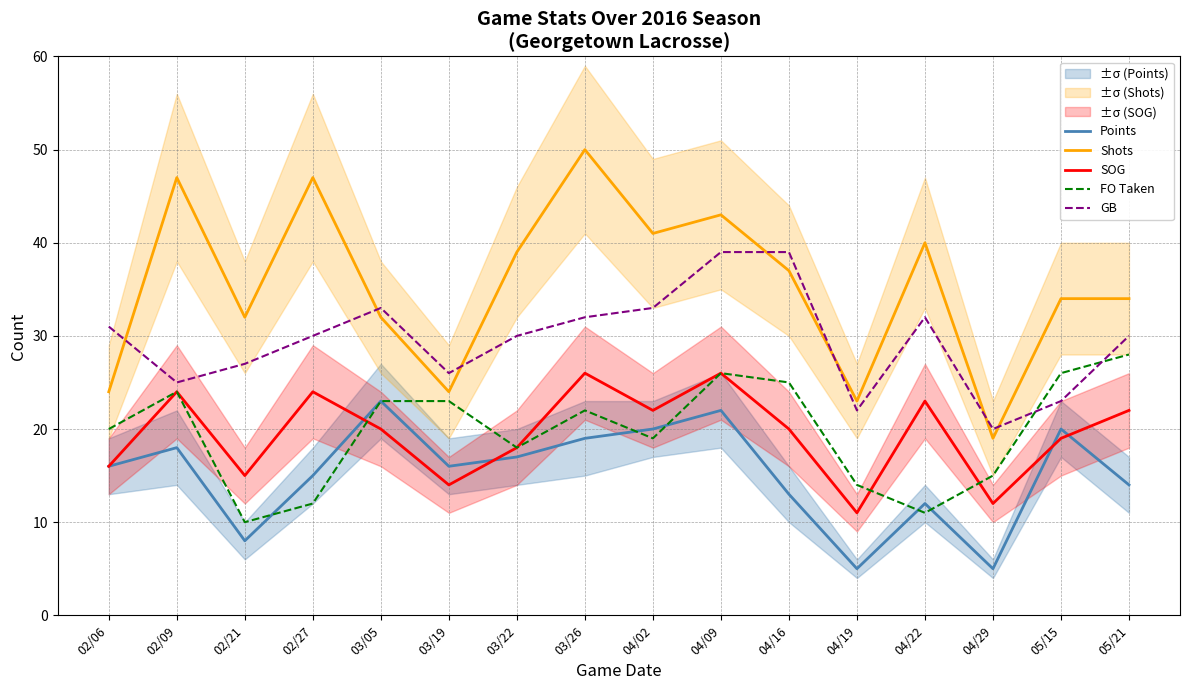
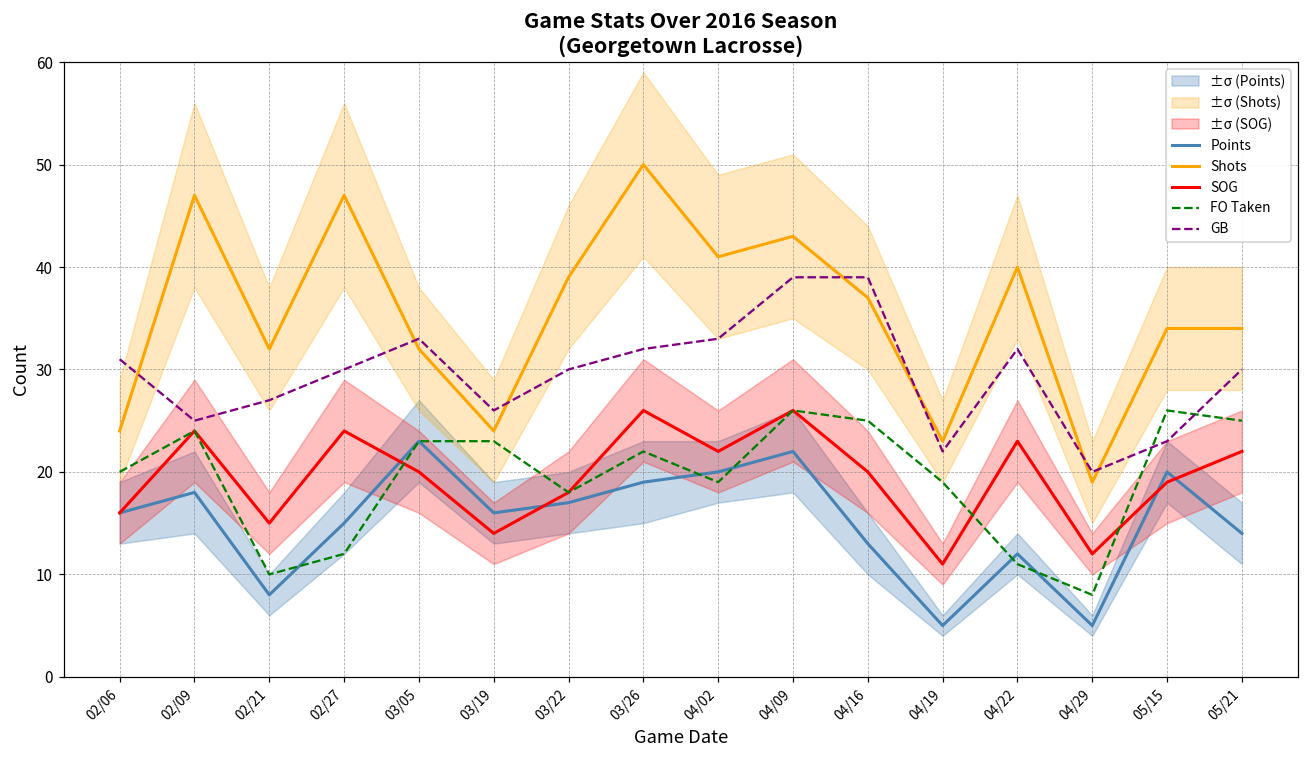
FO Taken, 04/19: 14 -> 19
FO Taken, 04/29: 15 -> 8
FO Taken, 05/21: 28 -> 25
